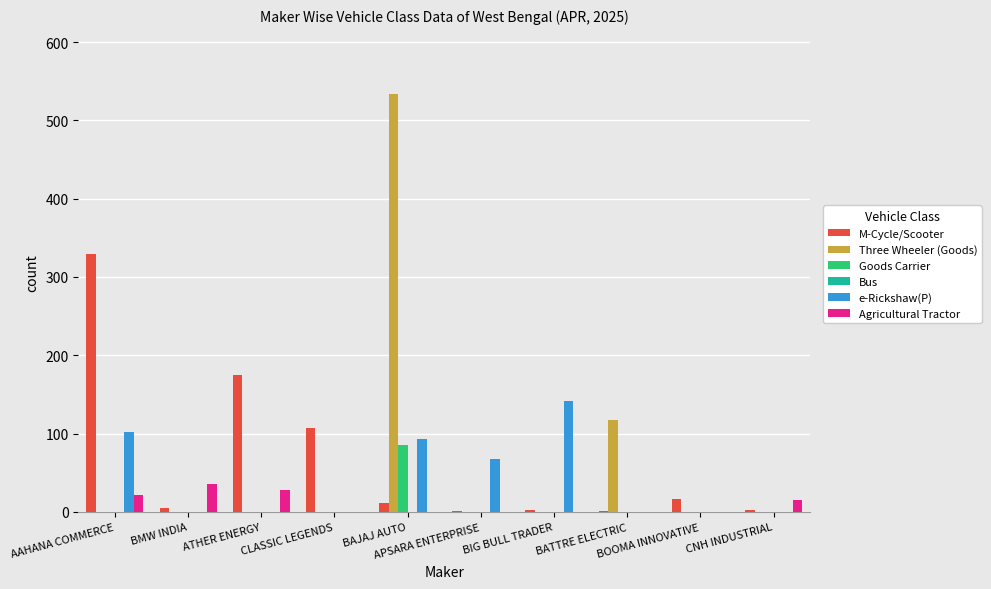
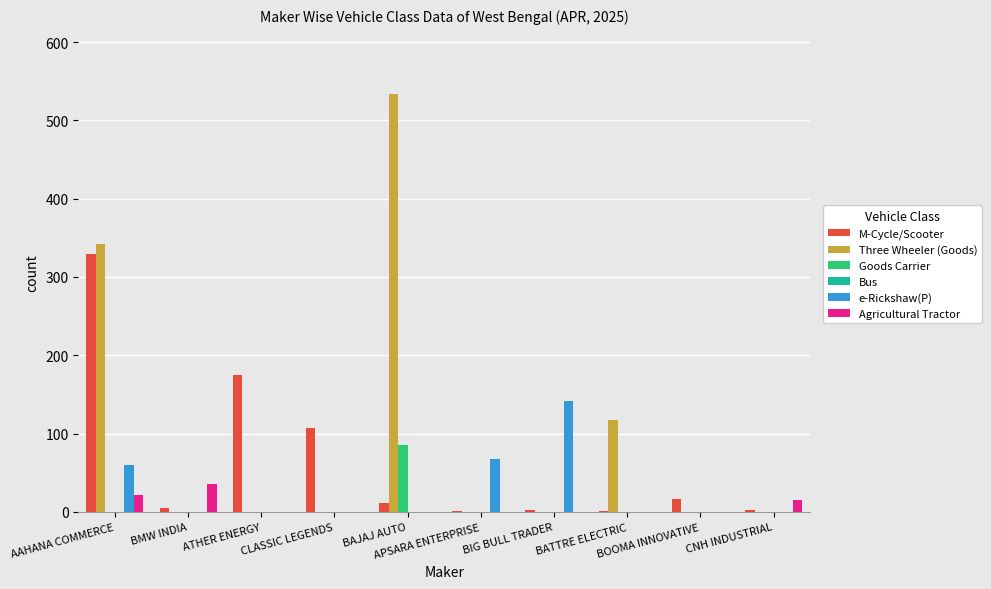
Three Wheeler (Goods), AAHANA COMMERCE: 0 -> 340
e-Rickshaw(P), AAHANA COMMERCE: 100 -> 60
Agricultural Tractor, ATHER ENERGY: 30 -> 0
e-Rickshaw(P), BAJAJ AUTO: 90 -> 0
